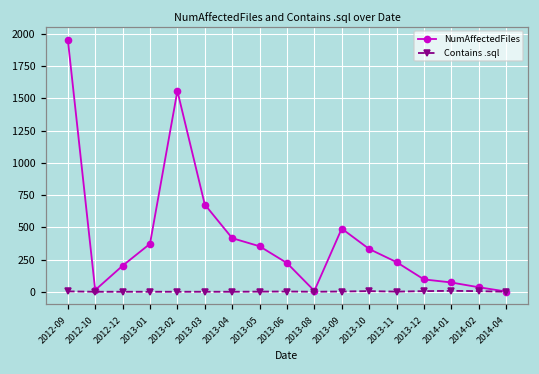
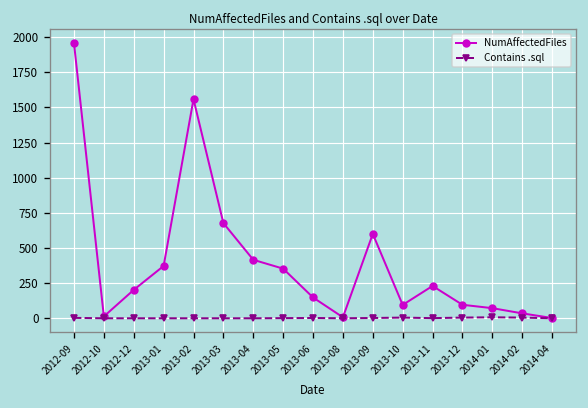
NumAffectedFiles, 2013-06: 220 -> 150
NumAffectedFiles, 2013-09: 490 -> 600
NumAffectedFiles, 2013-10: 330 -> 100
